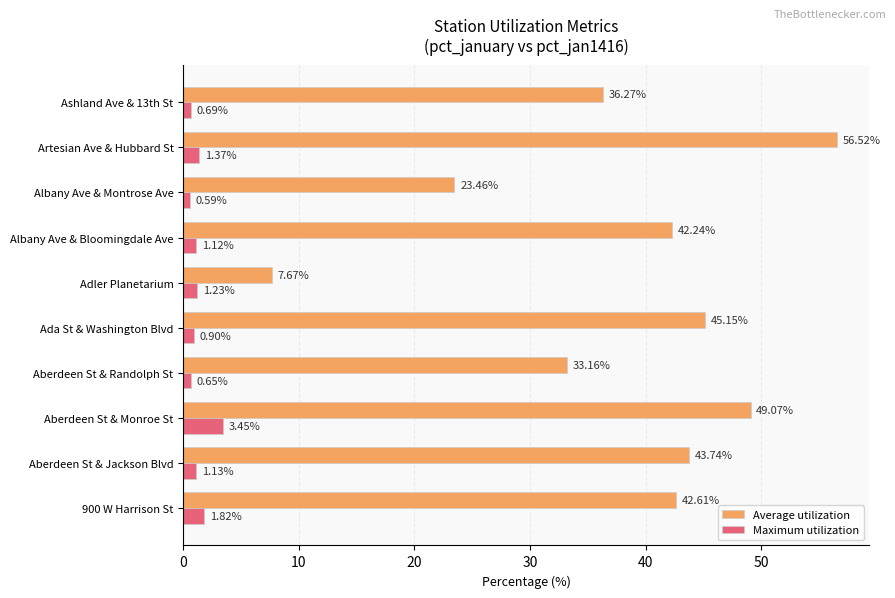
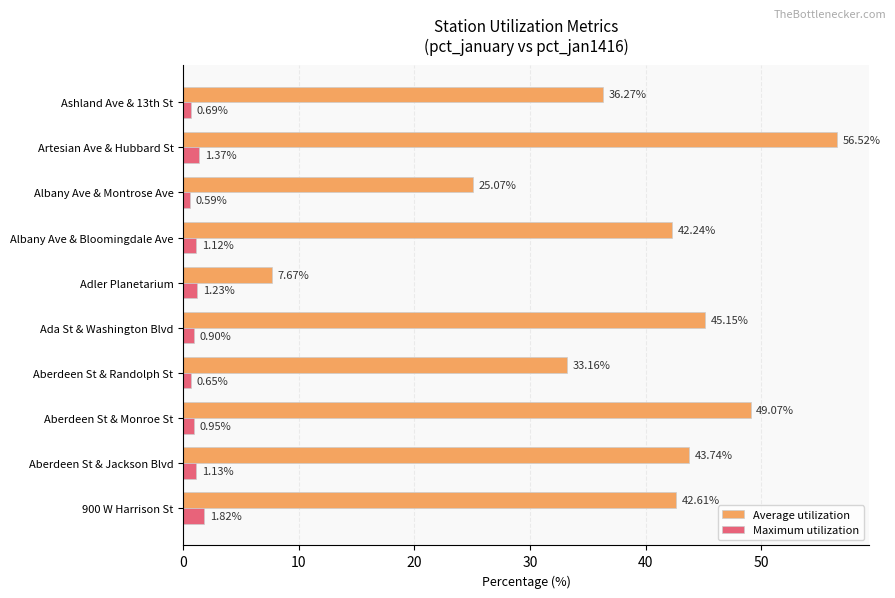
Average utilization, Albany Ave & Montrose Ave: 23.46% -> 25.07%
Maximum utilization, Aberdeen St & Monroe St: 3.45% -> 0.95%
